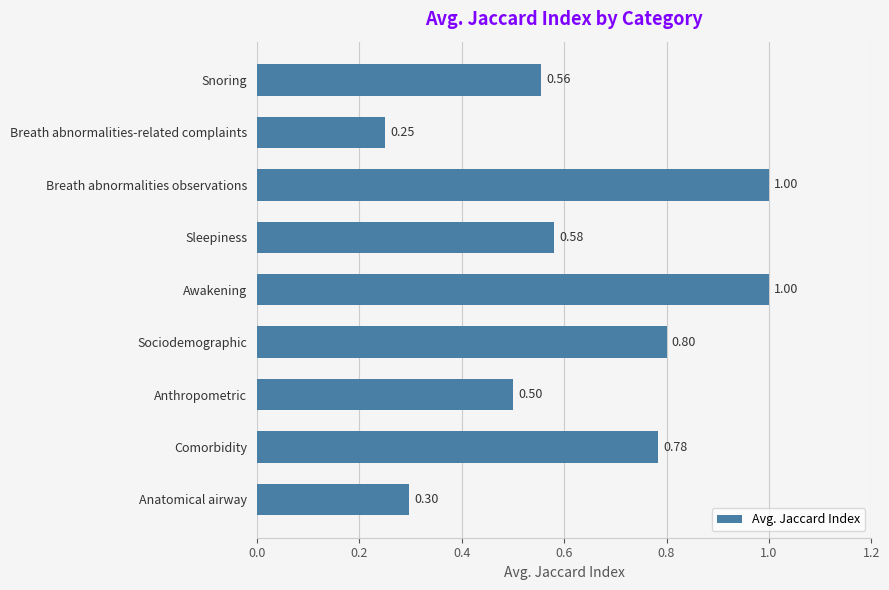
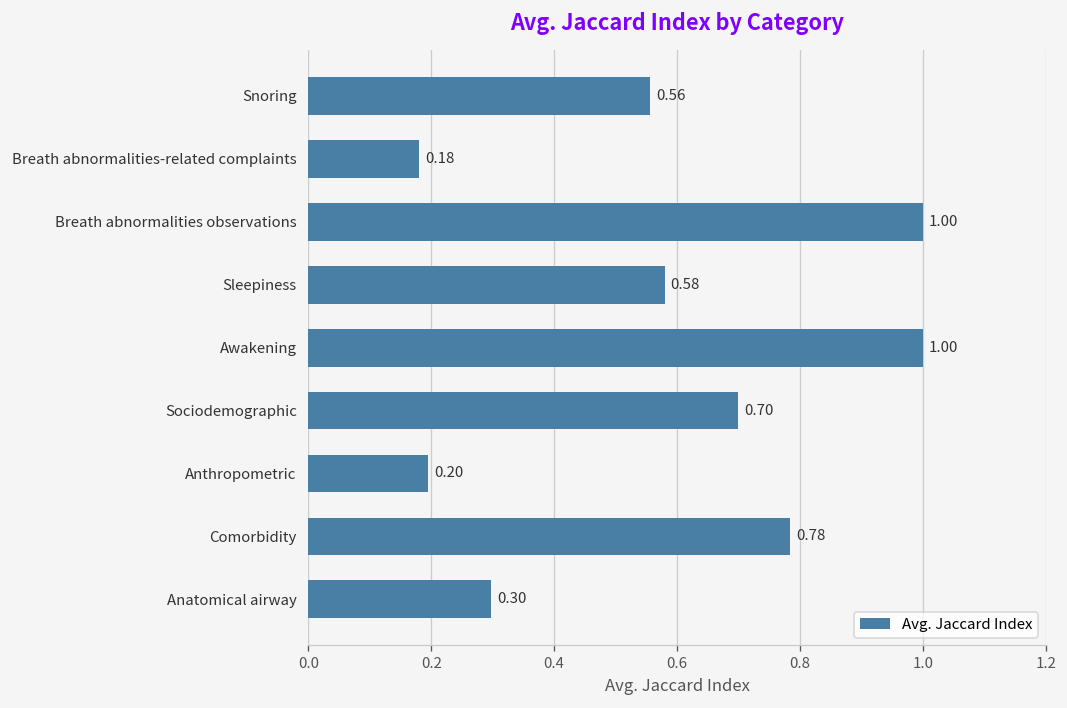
Breath abnormalities-related complaints: 0.25 -> 0.18
Sociodemographic: 0.80 -> 0.70
Anthropometric: 0.50 -> 0.20
